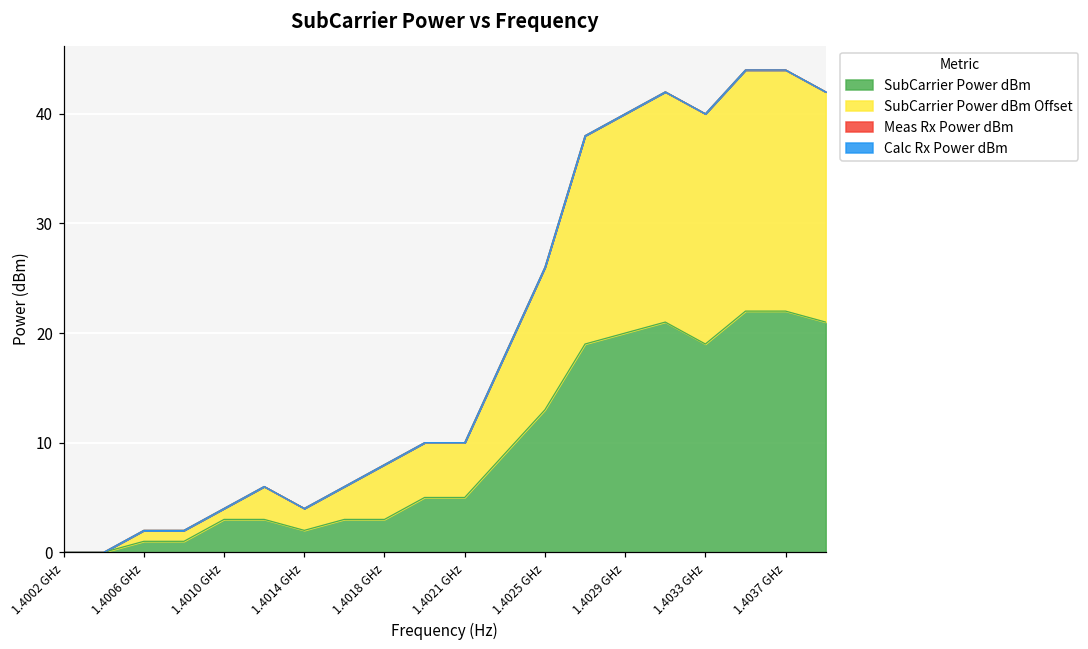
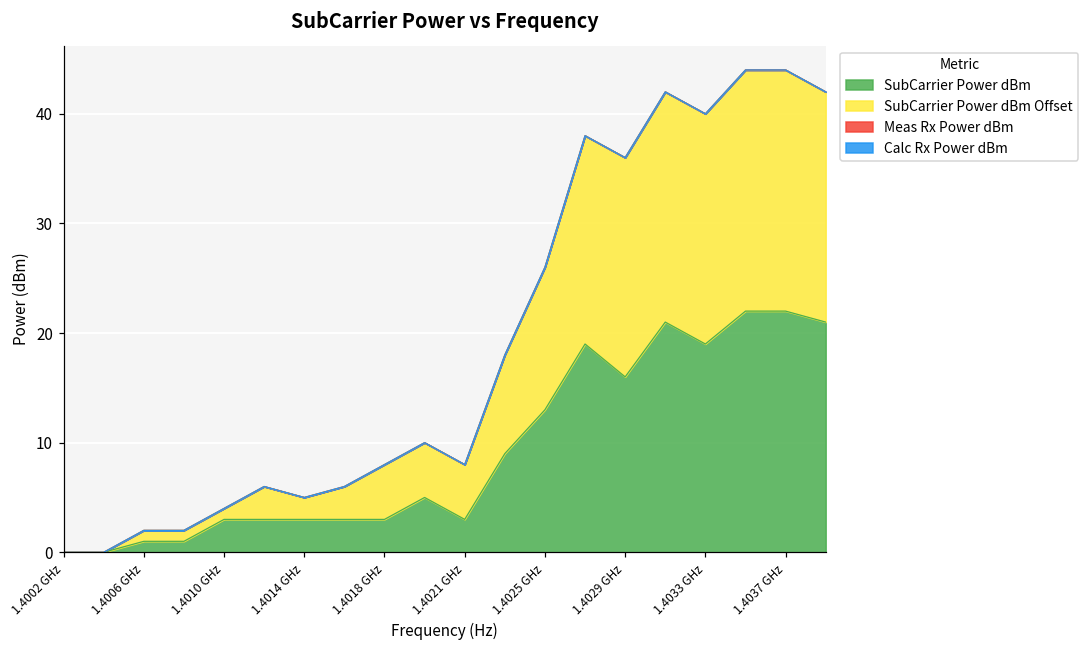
SubCarrier Power dBm, 1.4014 GHz: 2 -> 3
SubCarrier Power dBm, 1.4021 GHz: 5 -> 3
SubCarrier Power dBm, 1.4029 GHz: 20 -> 16
